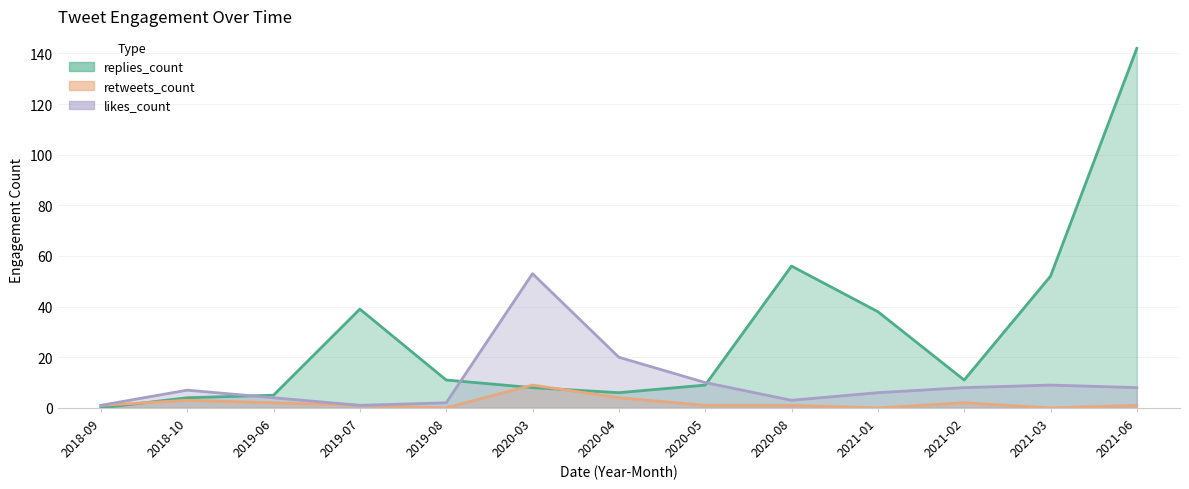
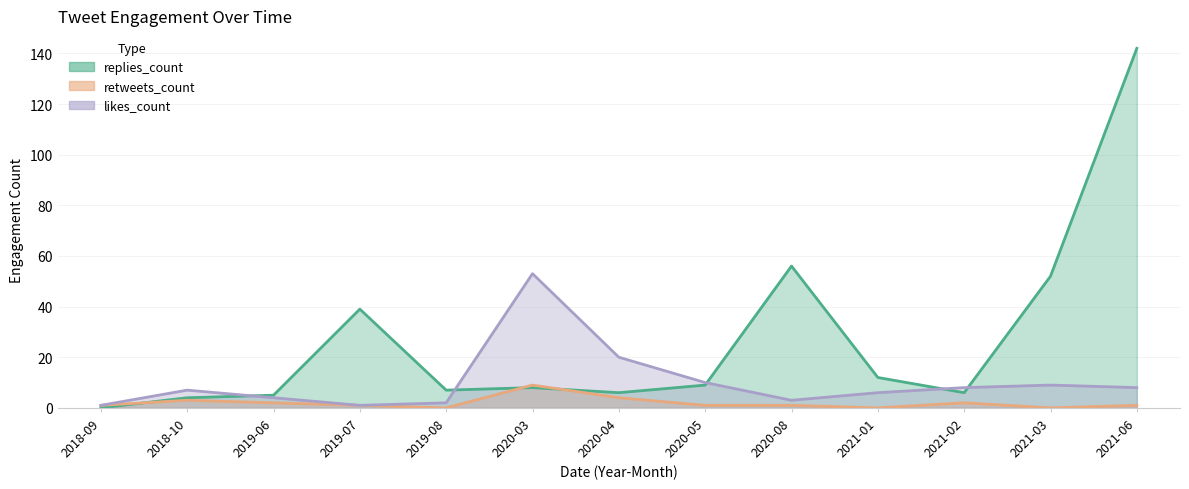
replies_count, 2019-08: 11 -> 7
replies_count, 2021-01: 38 -> 12
replies_count, 2021-02: 11 -> 6
